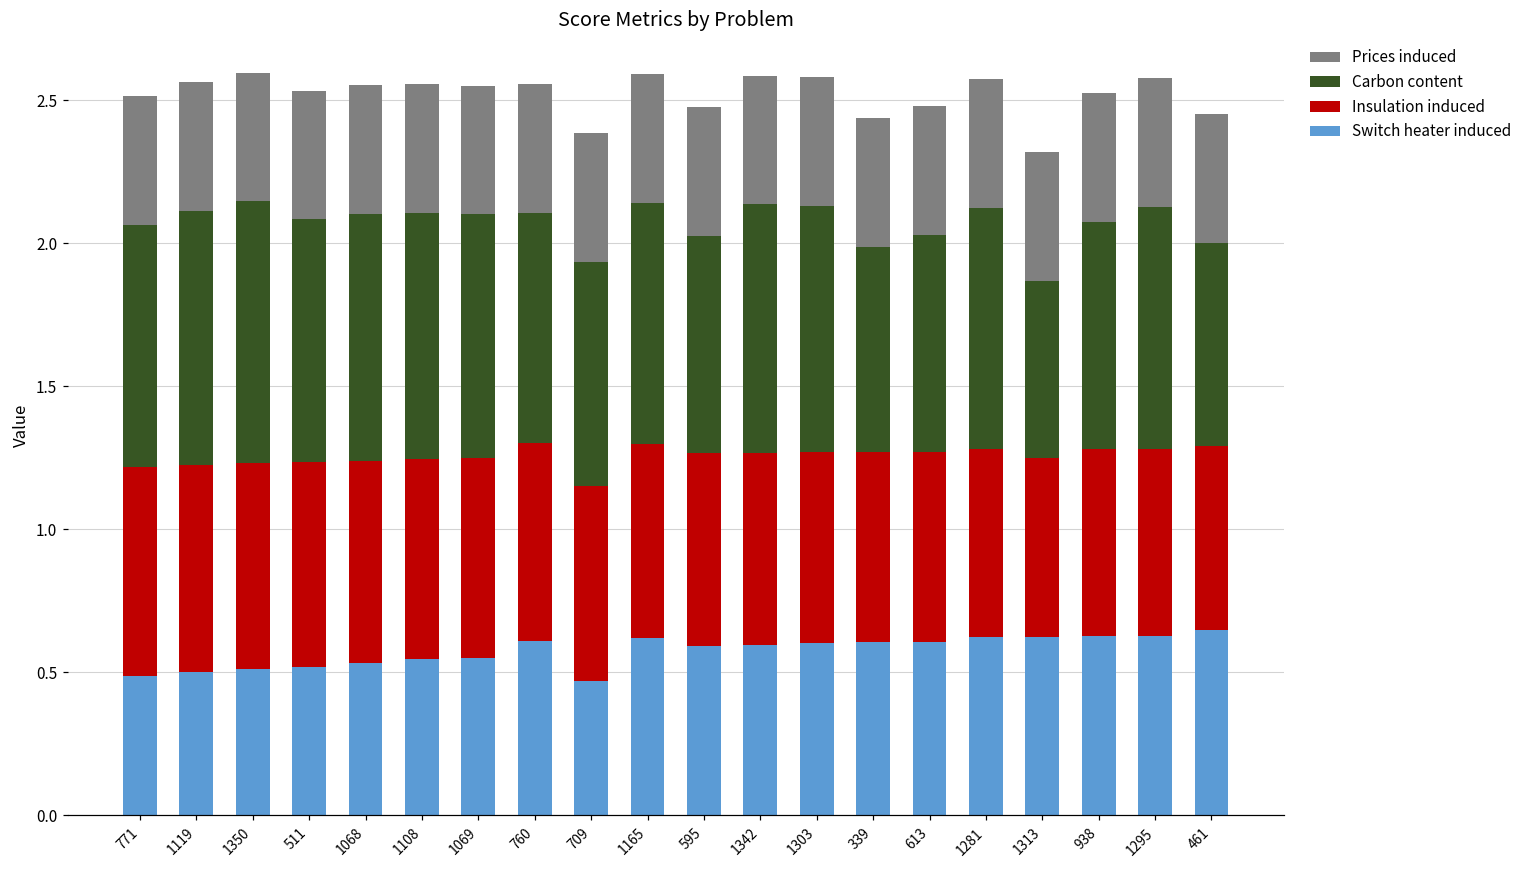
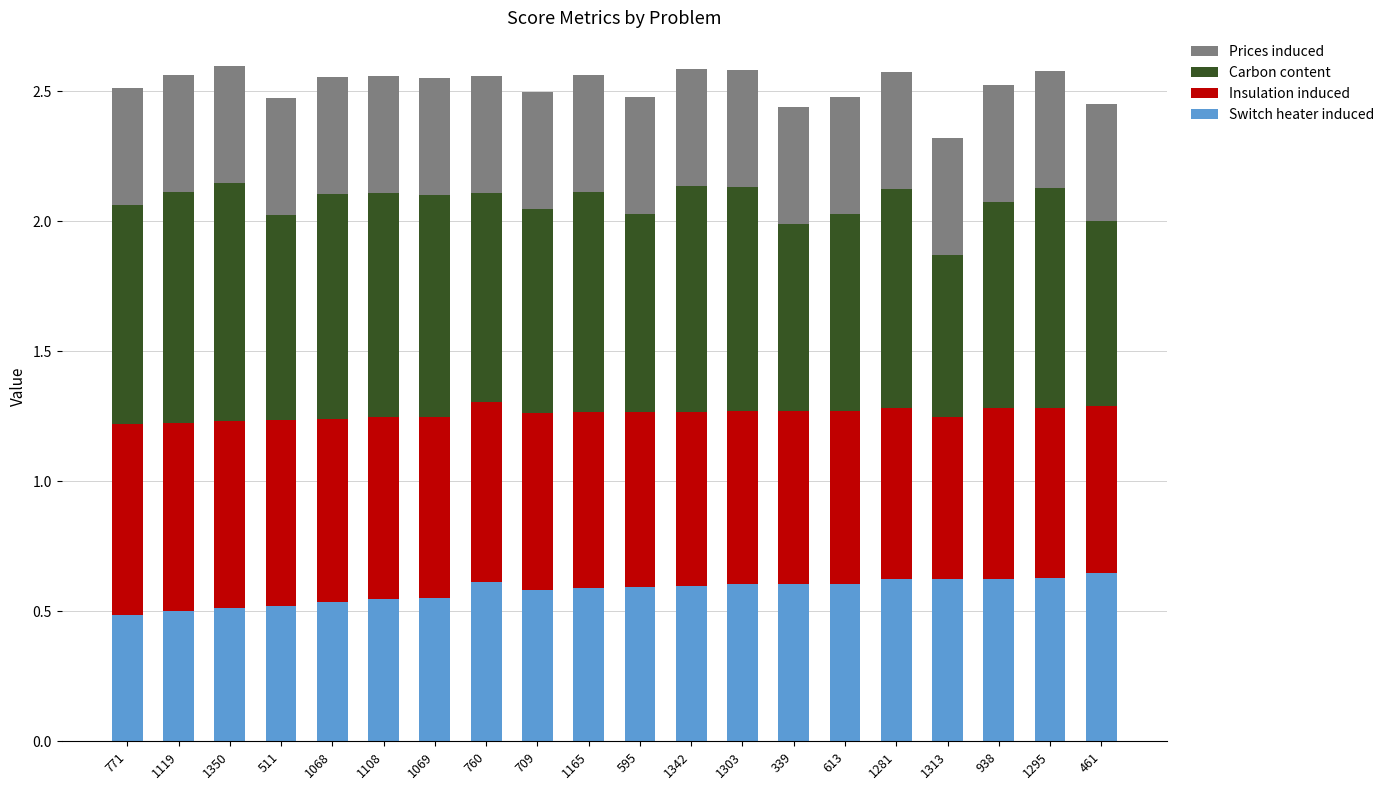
Carbon content, 511: 0.85 -> 0.79
Switch heater induced, 709: 0.47 -> 0.58
Switch heater induced, 1165: 0.62 -> 0.59
